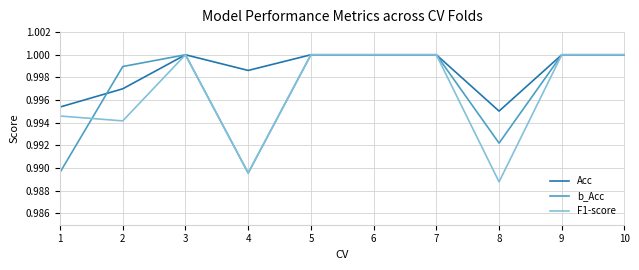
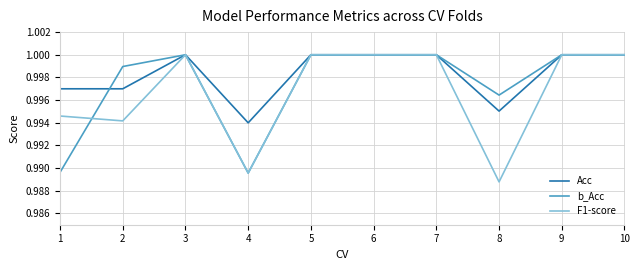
Acc, 1: 0.9954 -> 0.9970
Acc, 4: 0.9986 -> 0.9940
b_Acc, 8: 0.9922 -> 0.9964
